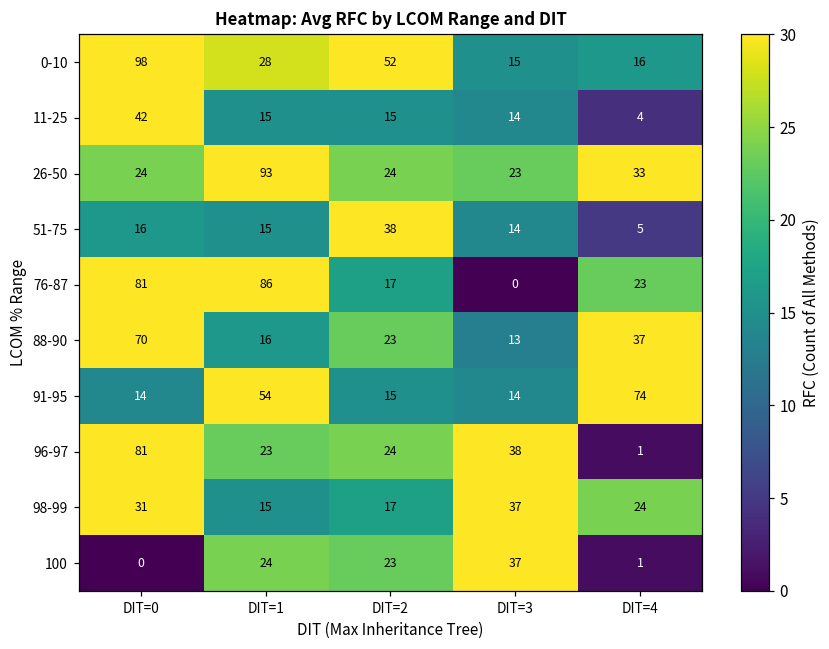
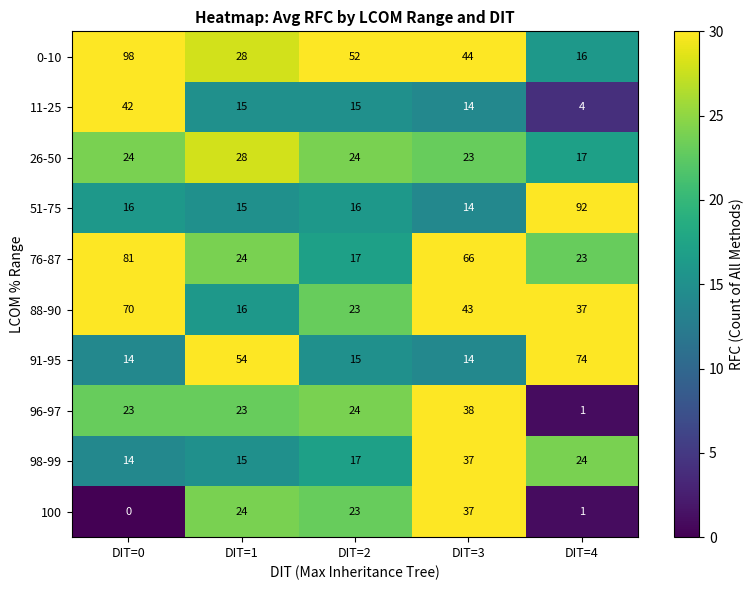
0-10, DIT=3: 15 -> 44
26-50, DIT=1: 93 -> 28
26-50, DIT=4: 33 -> 17
51-75, DIT=2: 38 -> 16
51-75, DIT=4: 5 -> 92
76-87, DIT=1: 86 -> 24
76-87, DIT=3: 0 -> 66
88-90, DIT=3: 13 -> 43
96-97, DIT=0: 81 -> 23
98-99, DIT=0: 31 -> 14
